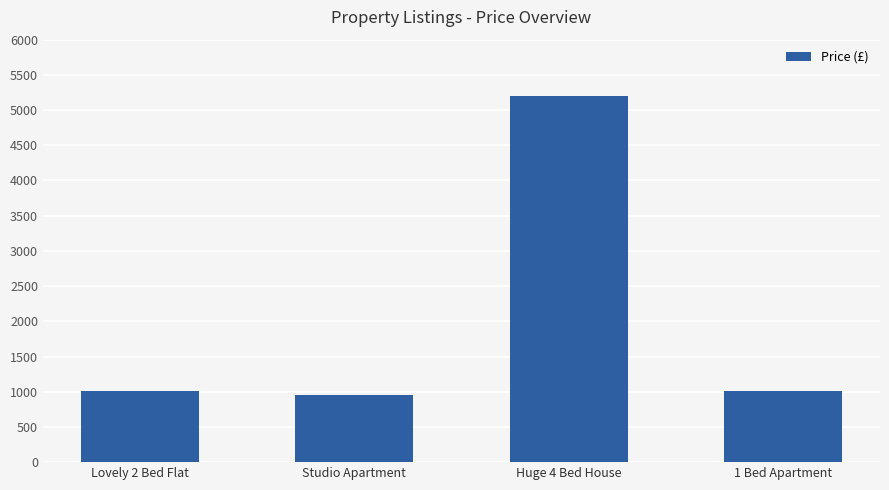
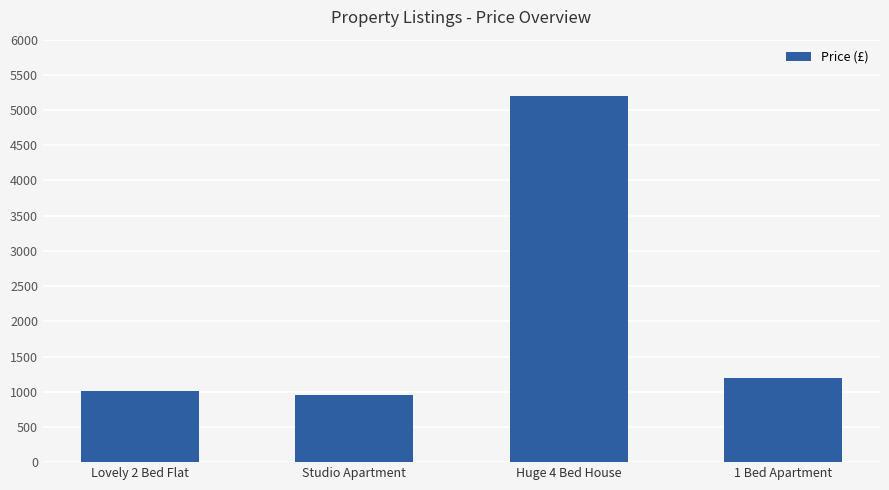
1 Bed Apartment: 1000 -> 1200
